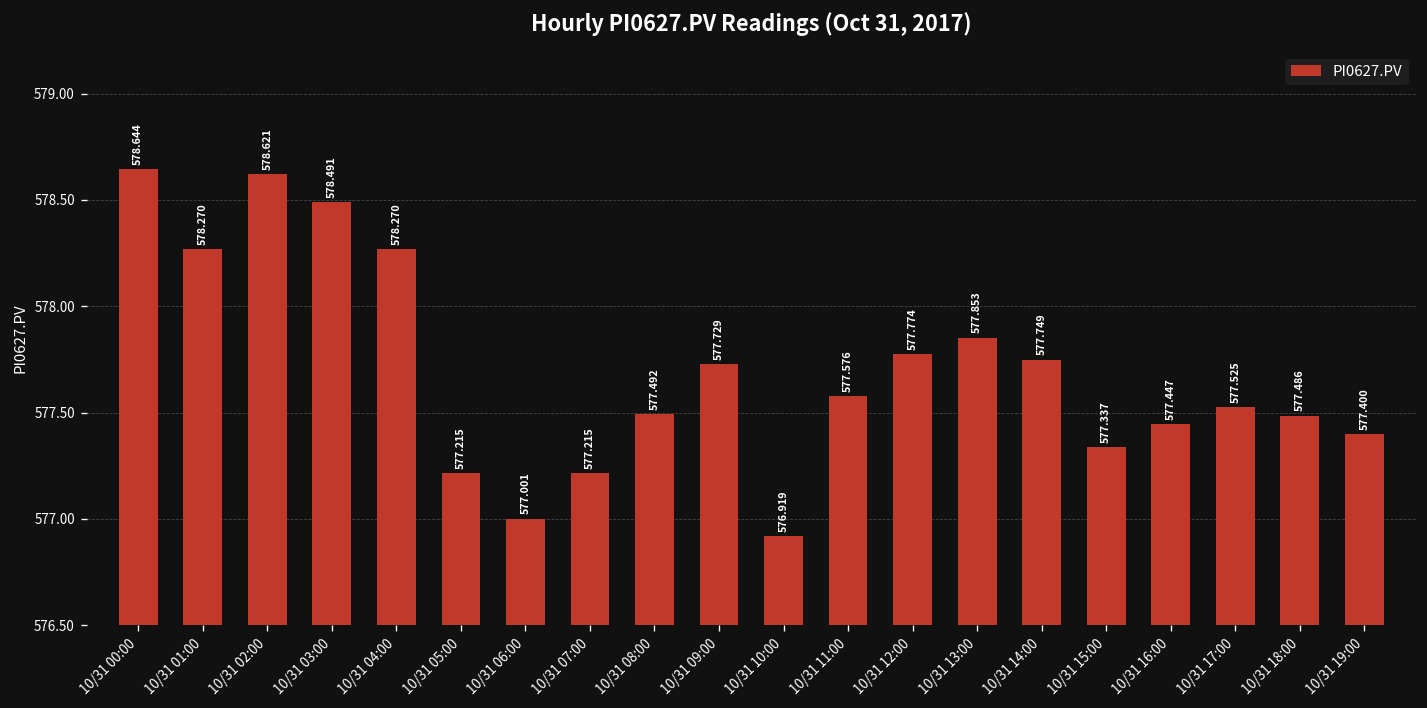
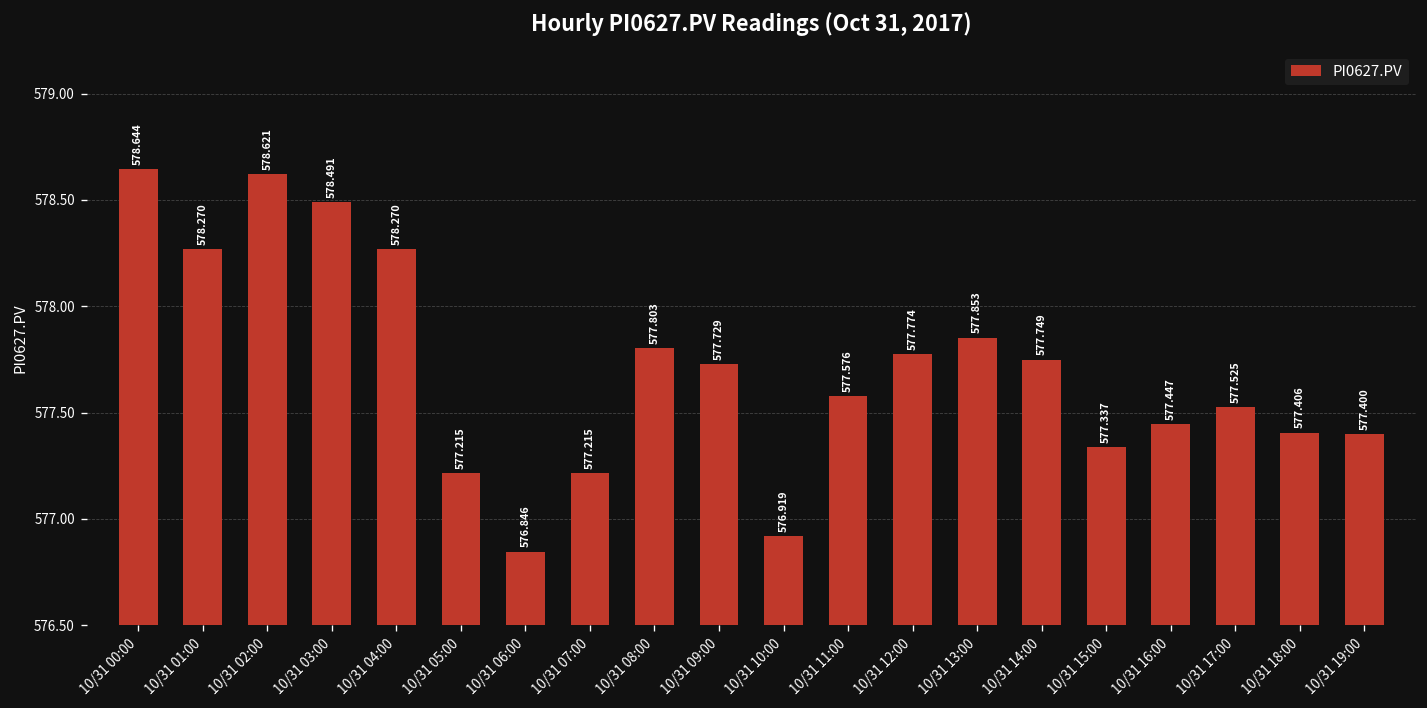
10/31 06:00: 577.001 -> 576.846
10/31 08:00: 577.492 -> 577.803
10/31 18:00: 577.486 -> 577.406
